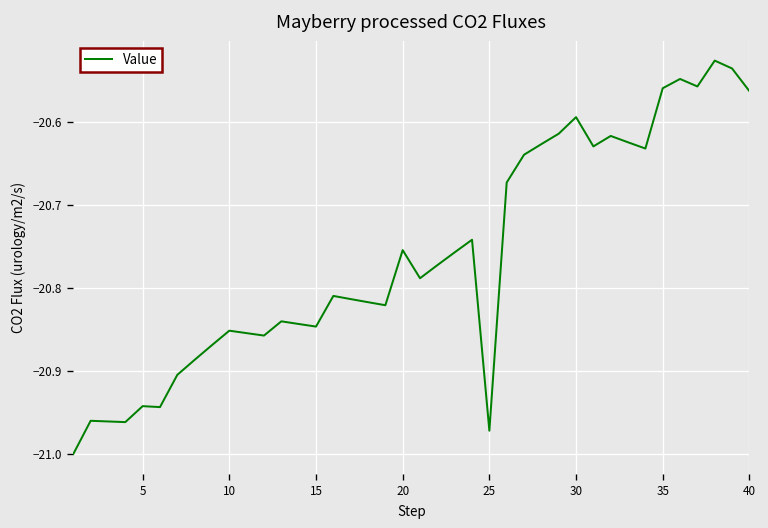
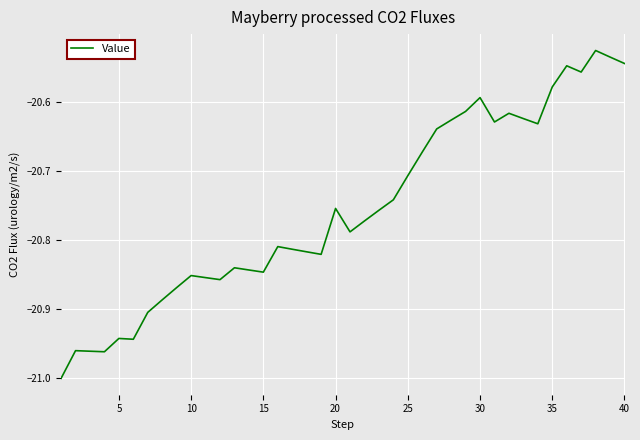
25: -20.97 -> -20.71
35: -20.56 -> -20.58
40: -20.56 -> -20.54
